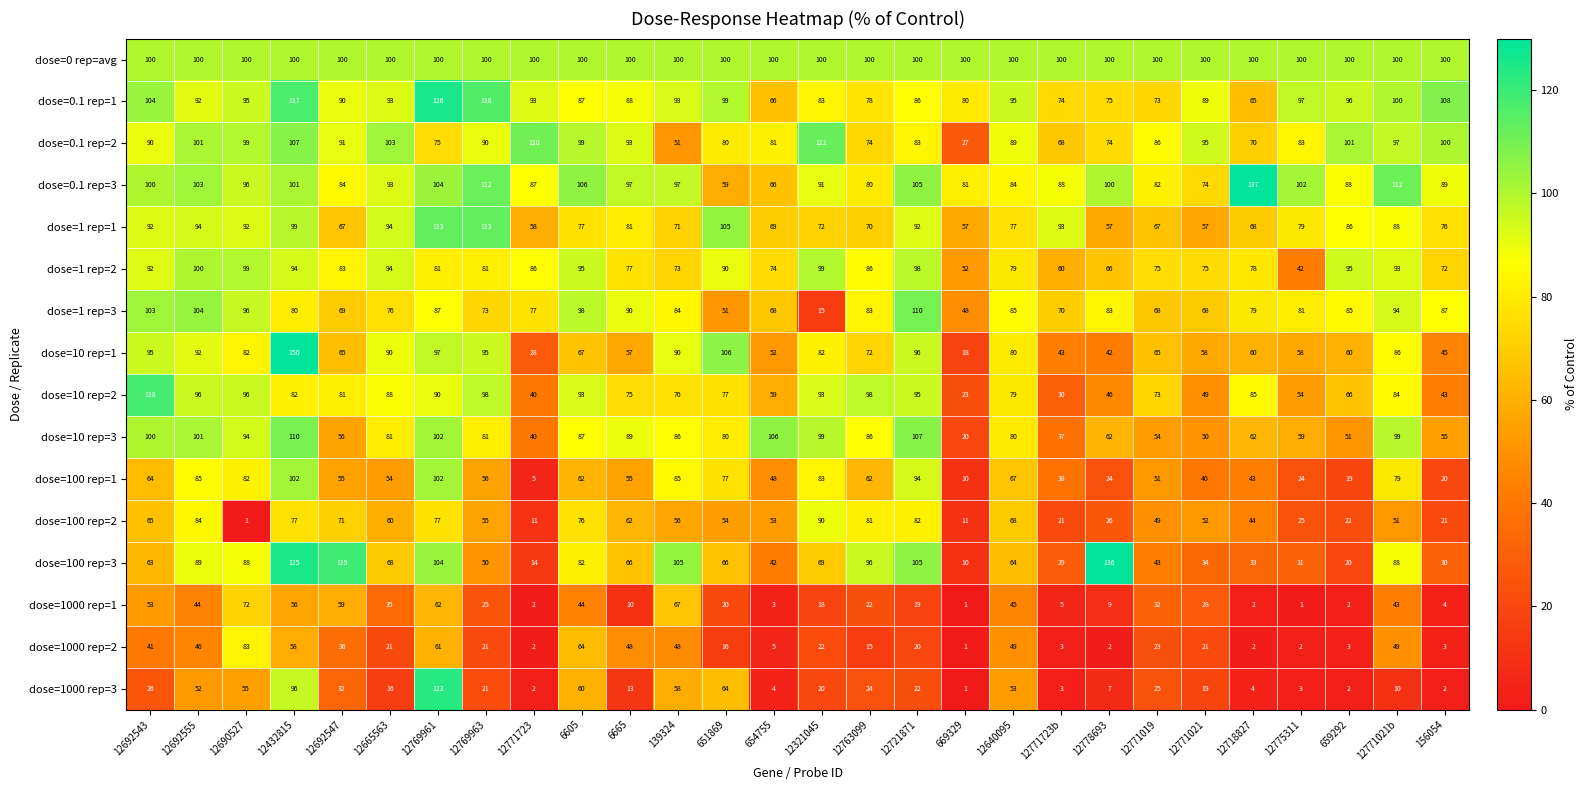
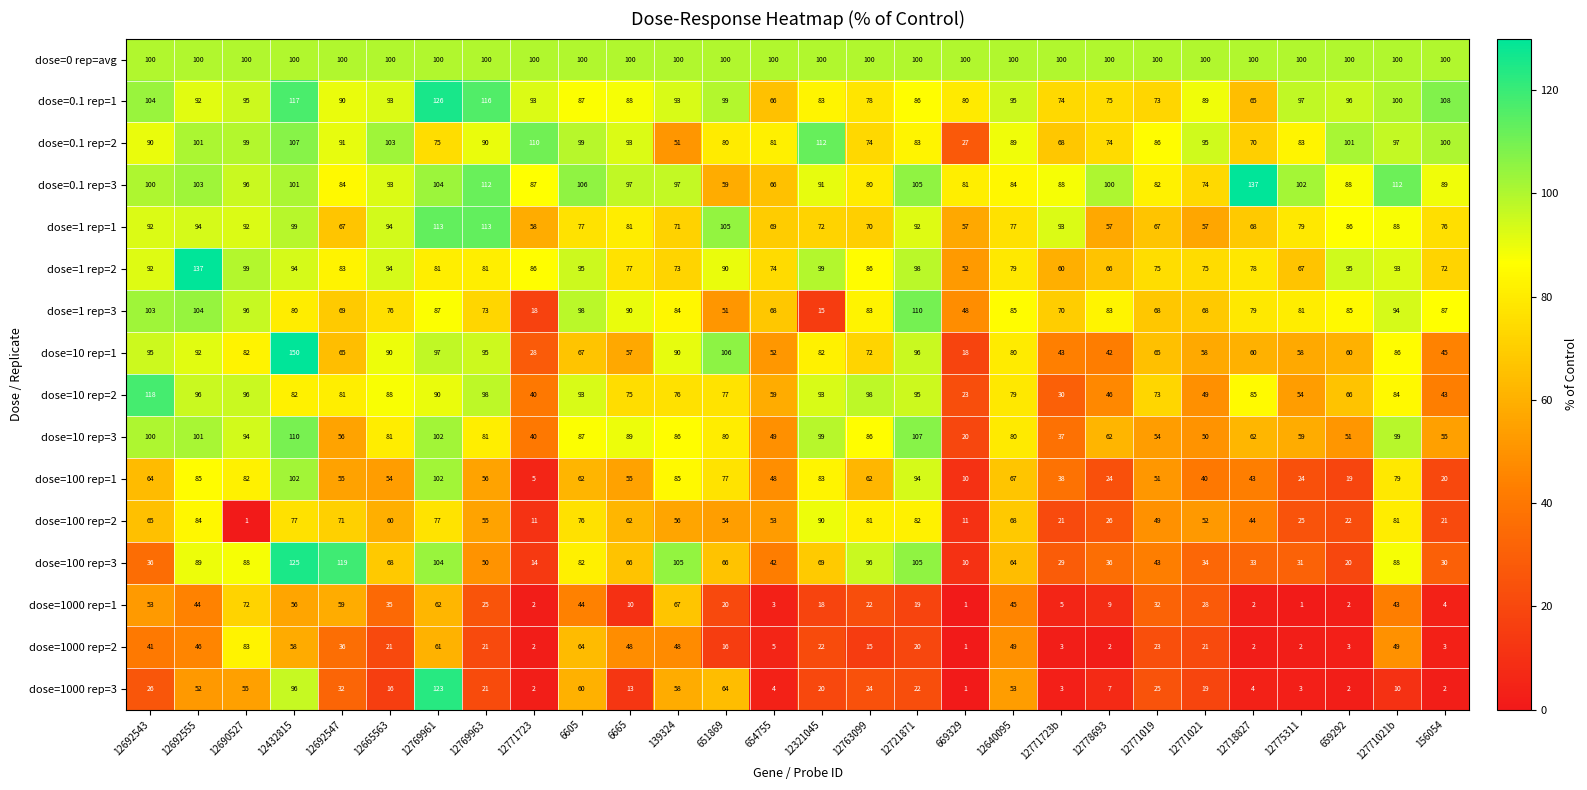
dose=1 rep=2, 12692555: 100 -> 137
dose=1 rep=2, 12775311: 42 -> 67
dose=1 rep=3, 12771723: 77 -> 18
dose=10 rep=3, 654755: 106 -> 49
dose=100 rep=2, 12771021b: 51 -> 81
dose=100 rep=3, 12692543: 63 -> 36
dose=100 rep=3, 12778693: 136 -> 36
